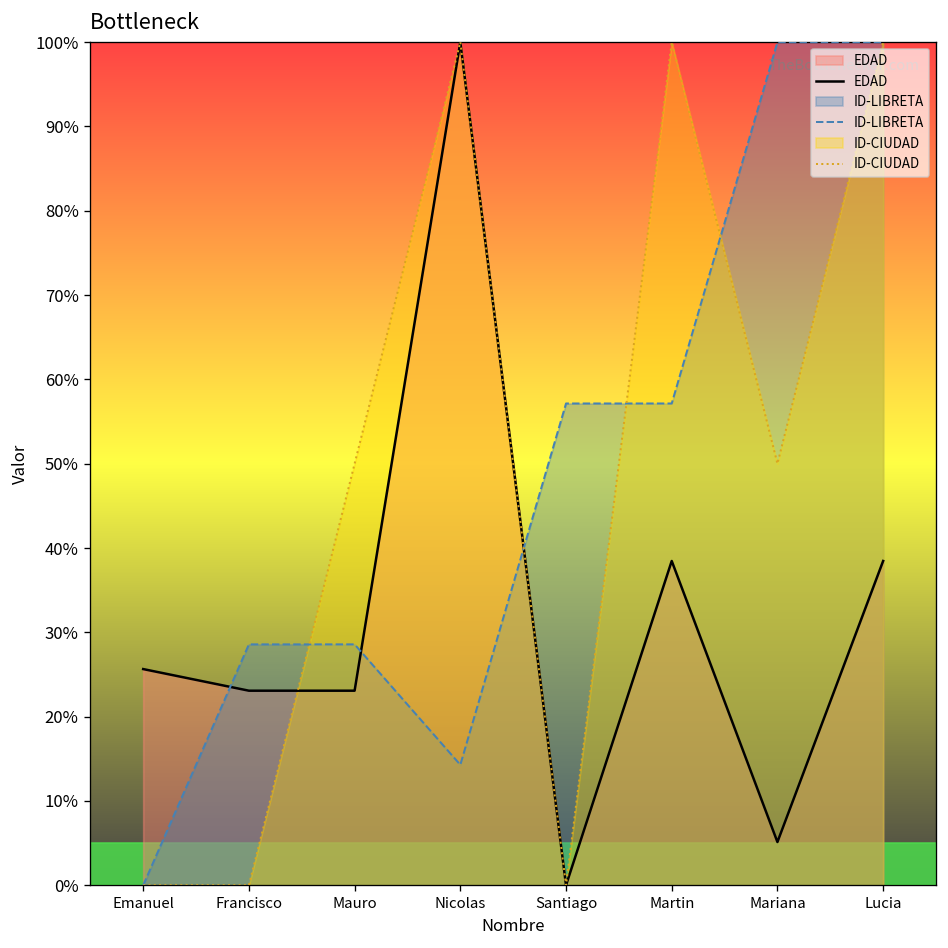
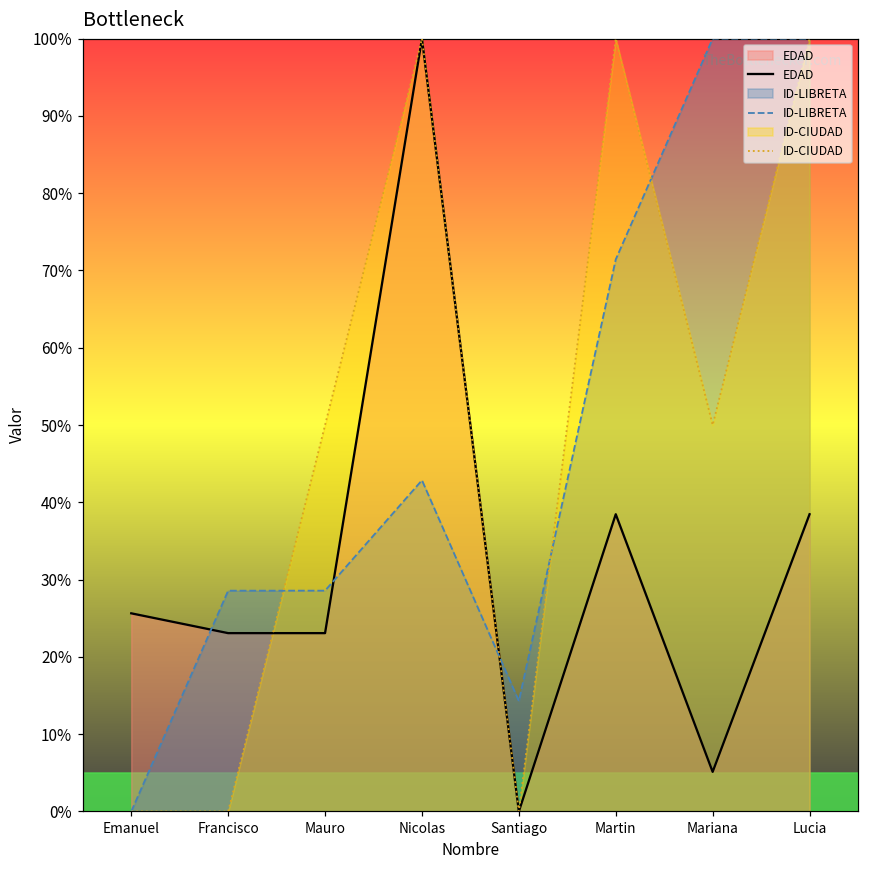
ID-LIBRETA, Nicolas: 14% -> 43%
ID-LIBRETA, Santiago: 57% -> 14%
ID-LIBRETA, Martin: 57% -> 71%
